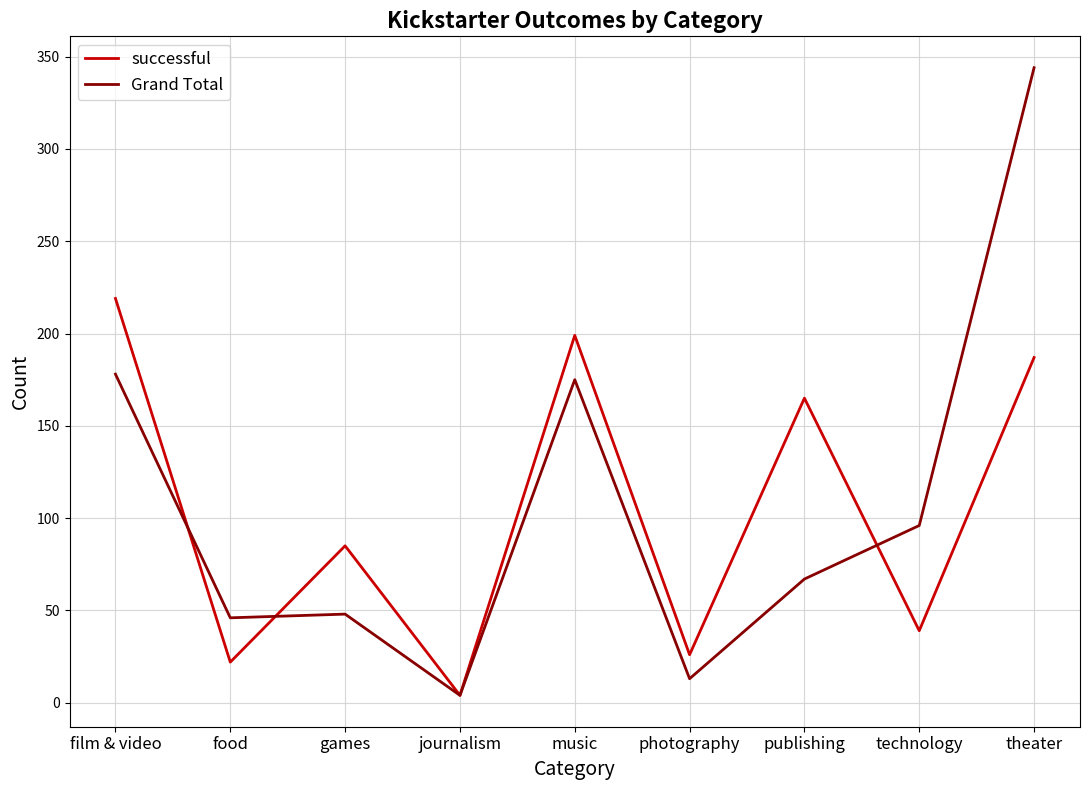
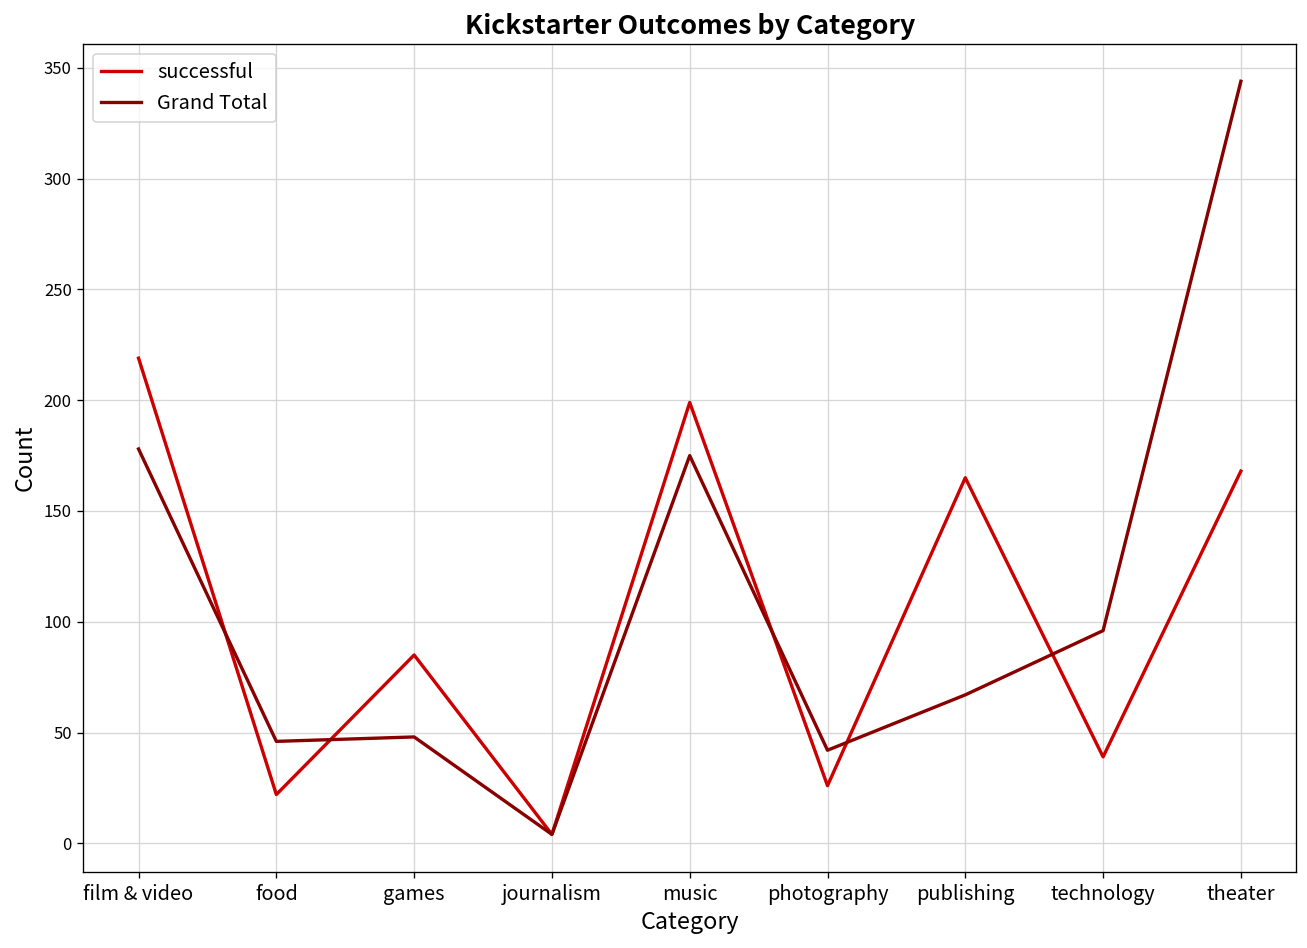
Grand Total, photography: 13 -> 42
successful, theater: 187 -> 168
